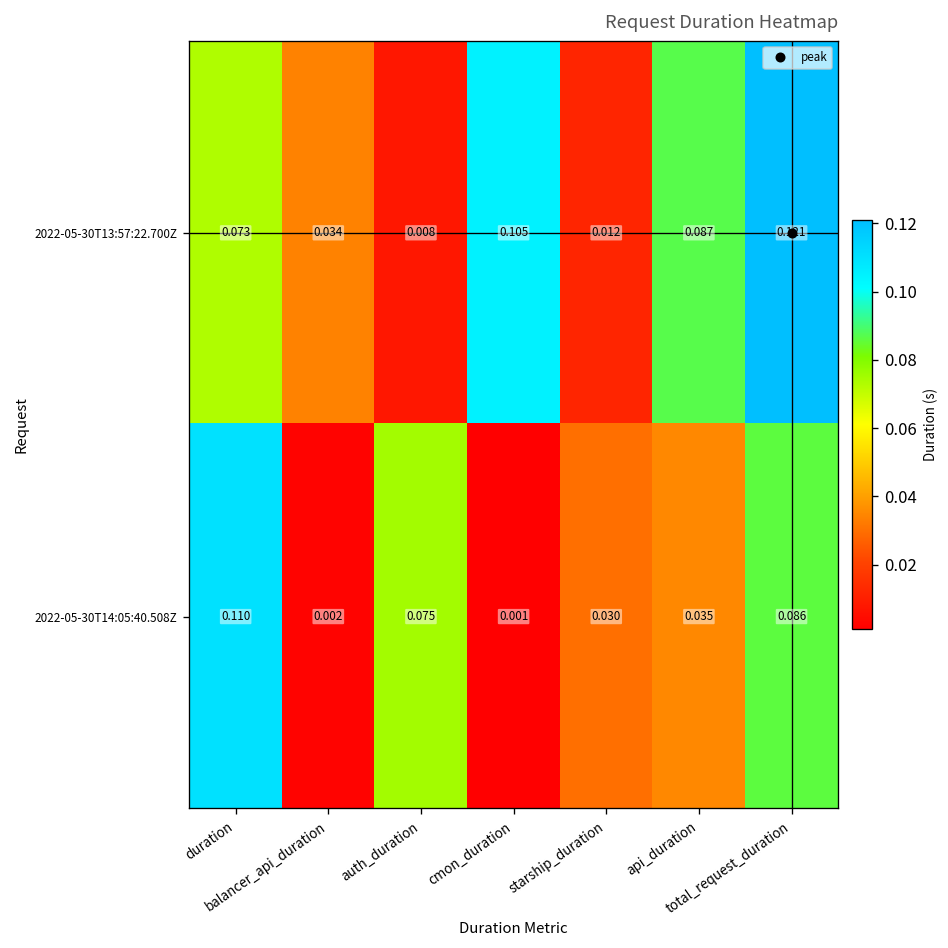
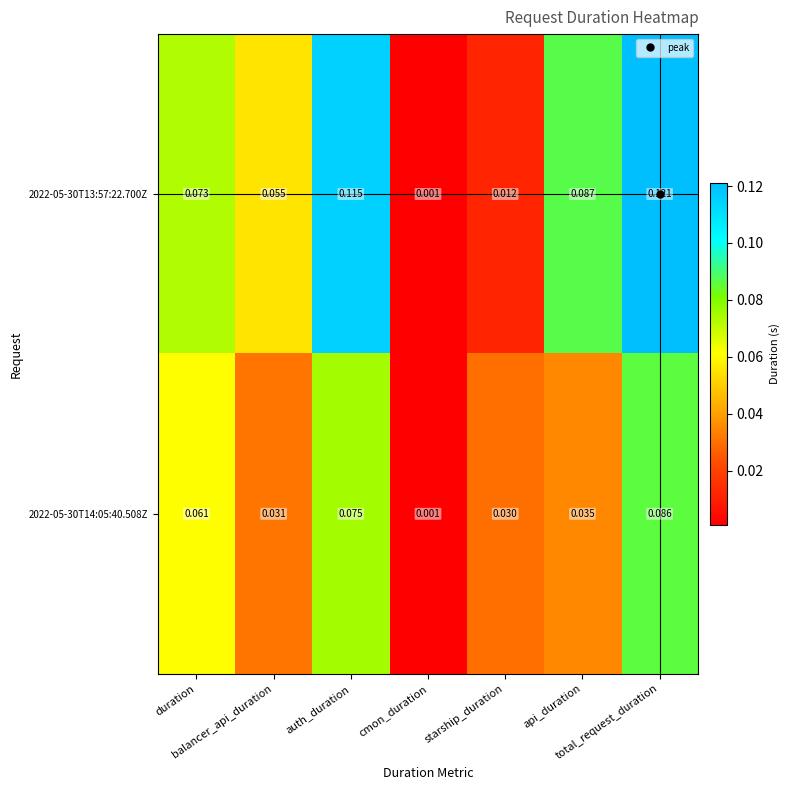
2022-05-30T13:57:22.700Z, balancer_api_duration: 0.034 -> 0.055
2022-05-30T13:57:22.700Z, auth_duration: 0.008 -> 0.115
2022-05-30T13:57:22.700Z, cmon_duration: 0.105 -> 0.001
2022-05-30T14:05:40.508Z, duration: 0.110 -> 0.061
2022-05-30T14:05:40.508Z, balancer_api_duration: 0.002 -> 0.031
